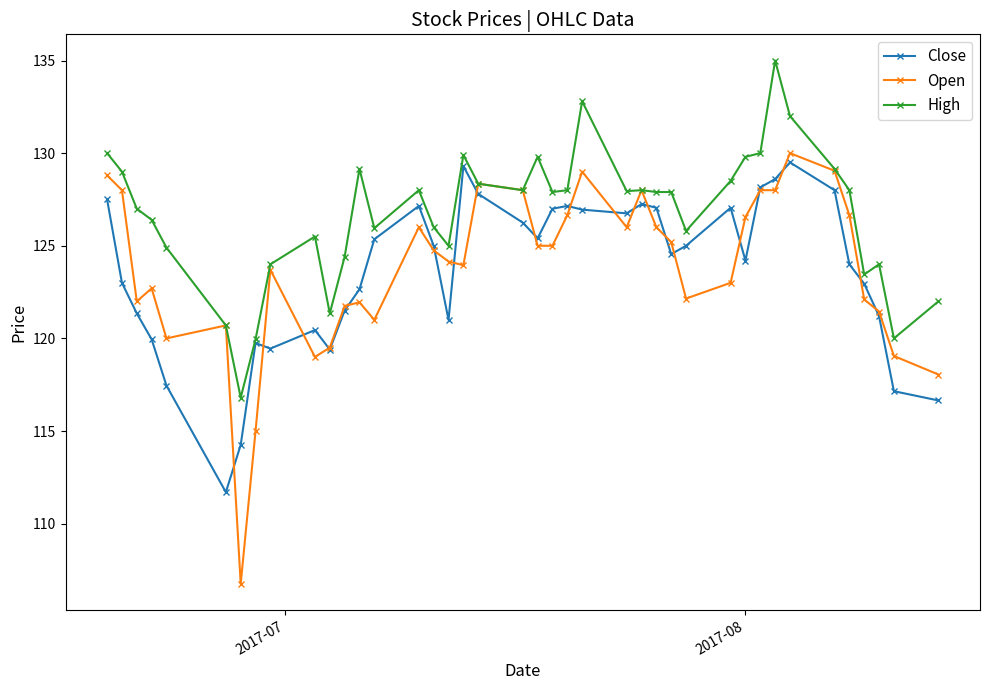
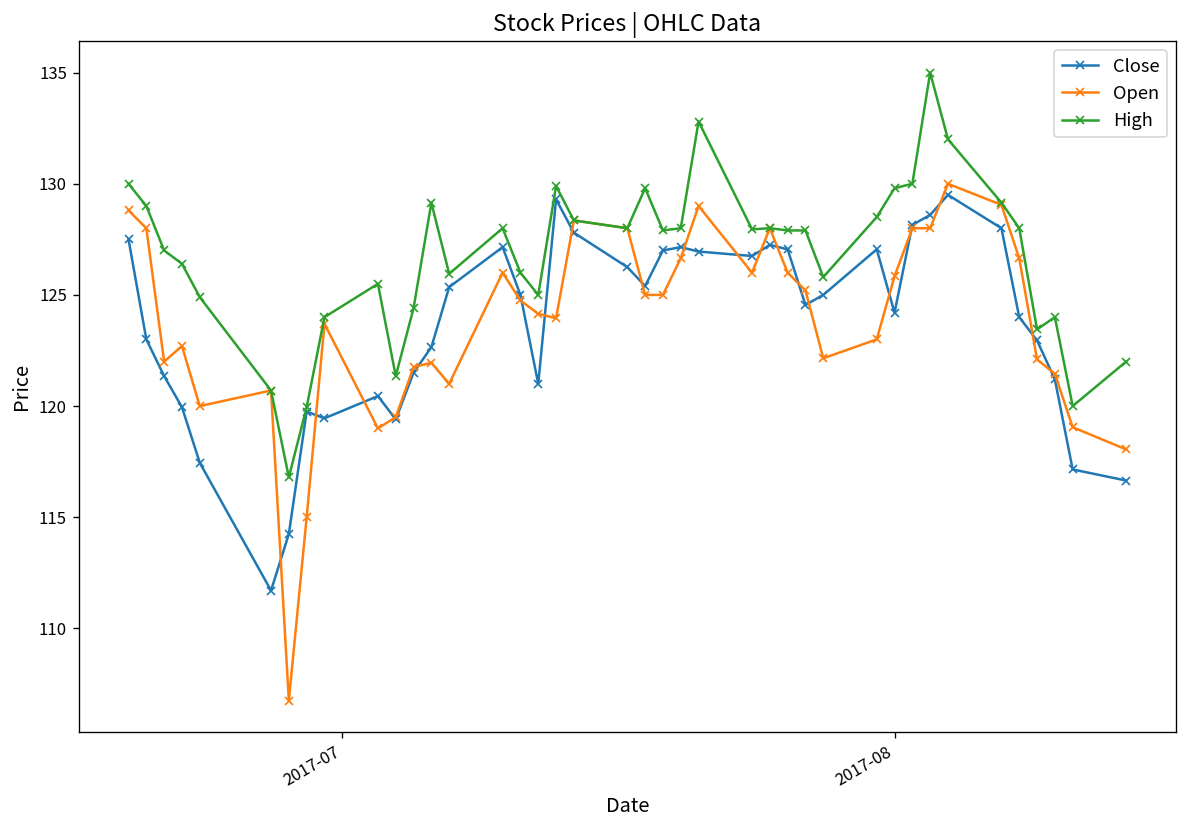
Open, 2017-08: 126.6 -> 125.8
